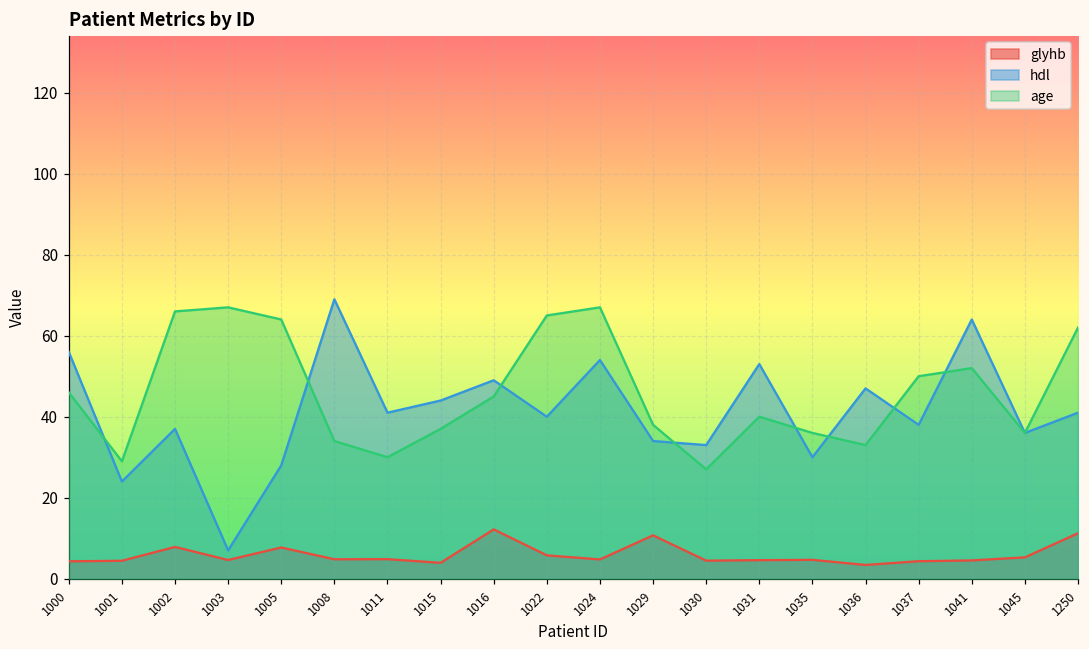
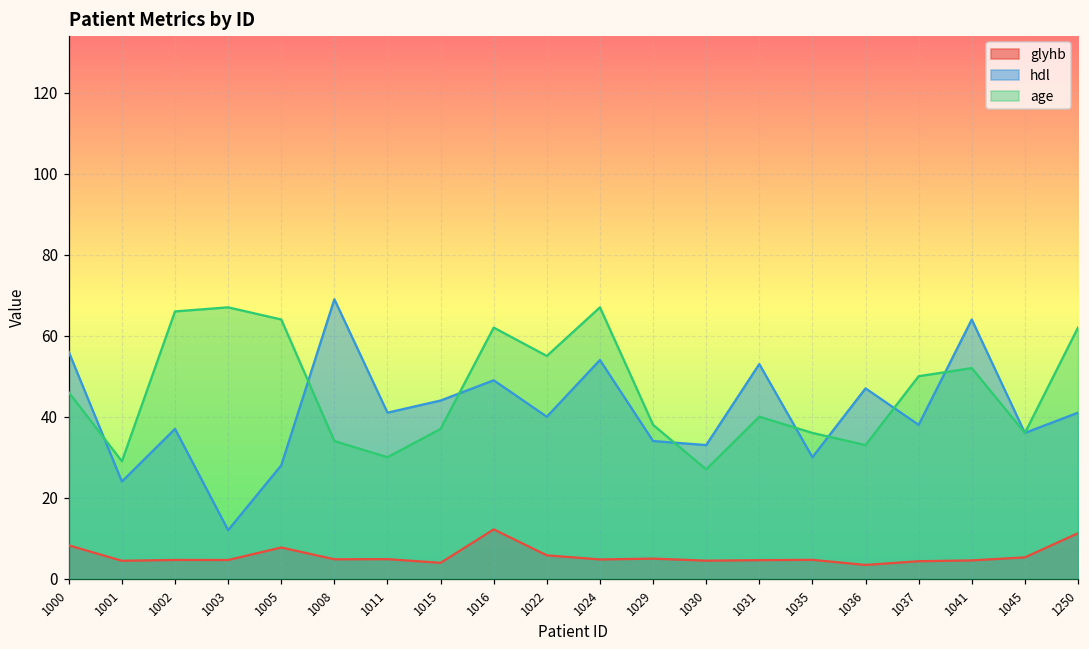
glyhb, 1000: 4 -> 8
glyhb, 1002: 8 -> 5
hdl, 1003: 7 -> 12
age, 1016: 45 -> 62
age, 1022: 65 -> 55
glyhb, 1029: 11 -> 5
